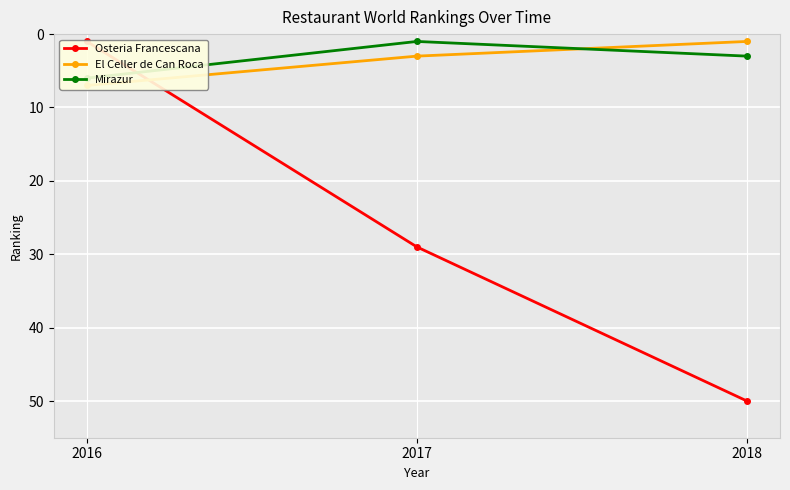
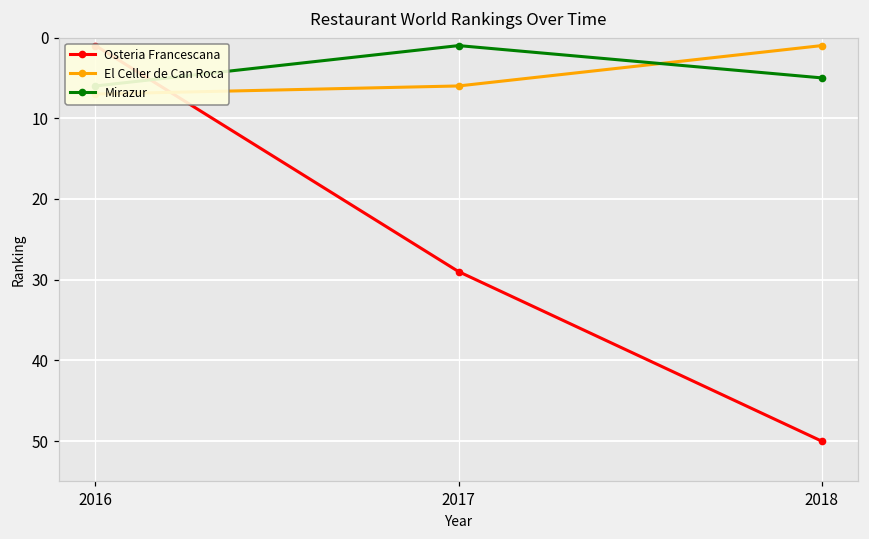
El Celler de Can Roca, 2017: 3 -> 6
Mirazur, 2018: 3 -> 5
